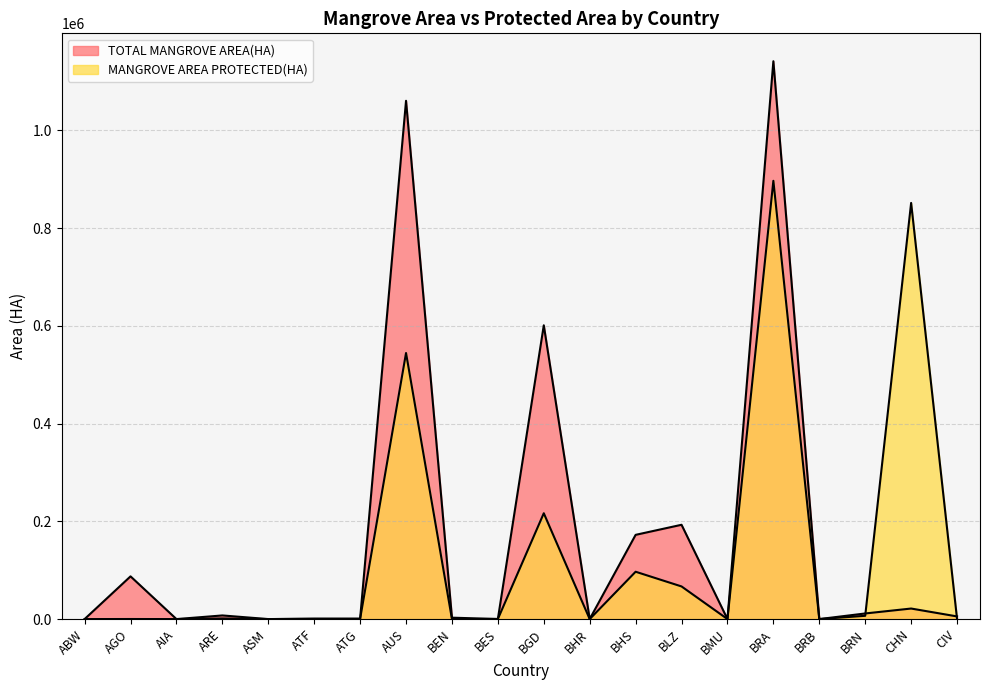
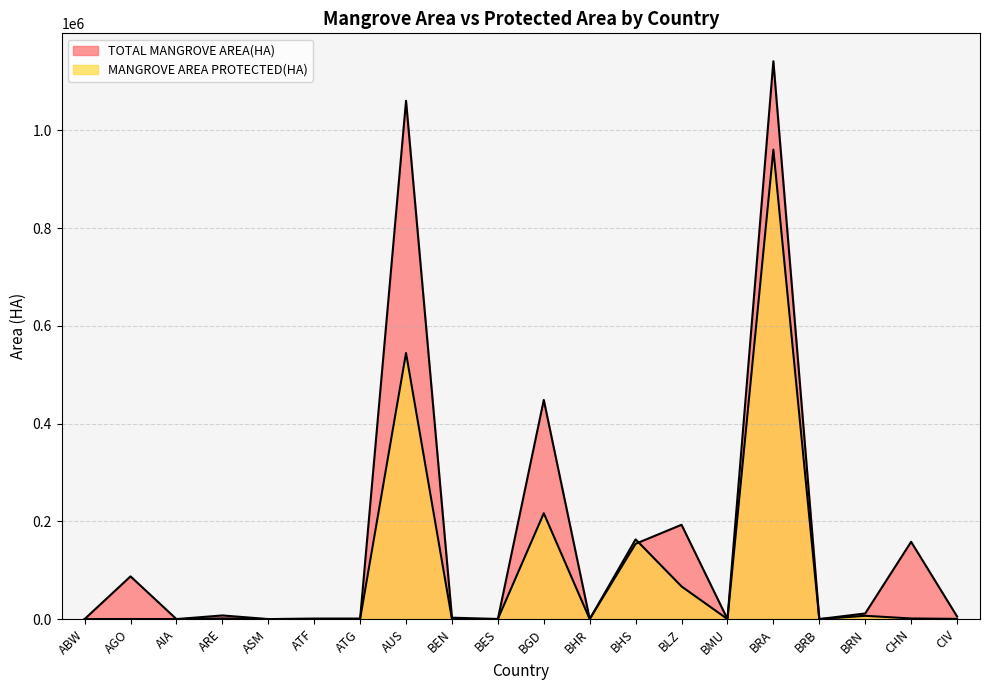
TOTAL MANGROVE AREA(HA), BGD: 600000 -> 450000
TOTAL MANGROVE AREA(HA), BHS: 170000 -> 150000
MANGROVE AREA PROTECTED(HA), BHS: 100000 -> 160000
MANGROVE AREA PROTECTED(HA), BRA: 900000 -> 960000
TOTAL MANGROVE AREA(HA), CHN: 20000 -> 160000
MANGROVE AREA PROTECTED(HA), CHN: 850000 -> 0
